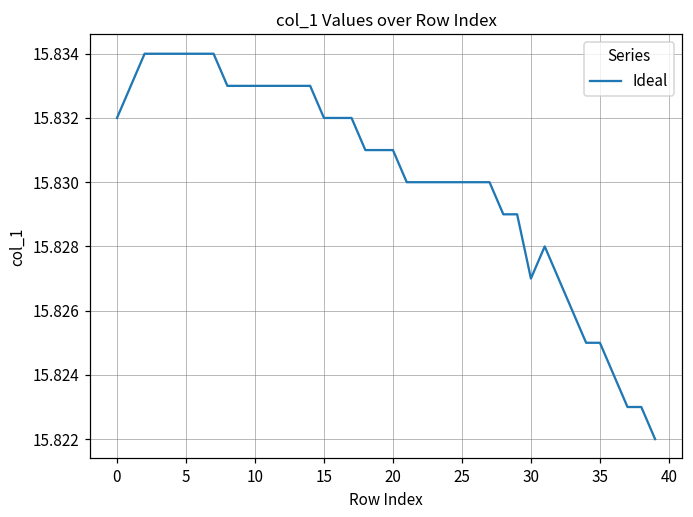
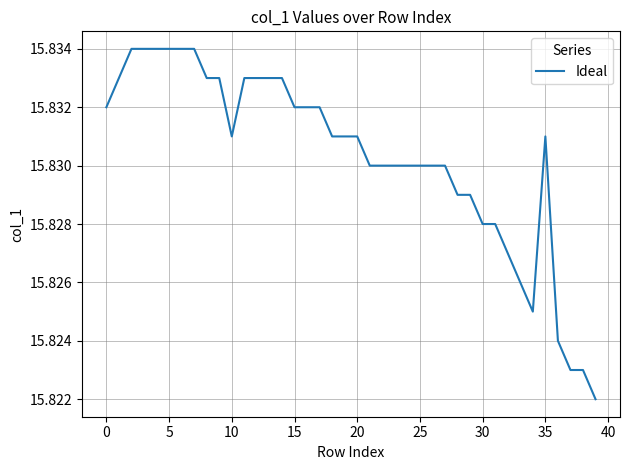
10: 15.833 -> 15.831
30: 15.827 -> 15.828
35: 15.825 -> 15.831
